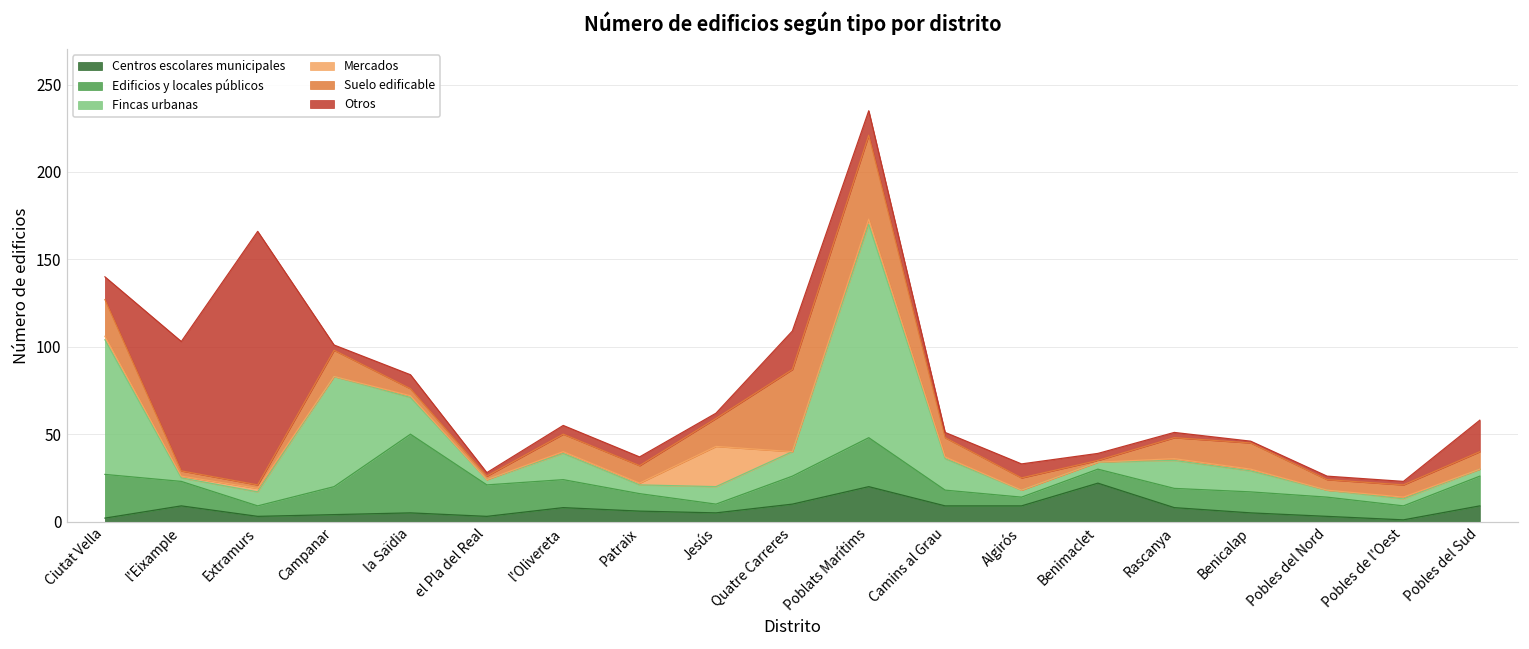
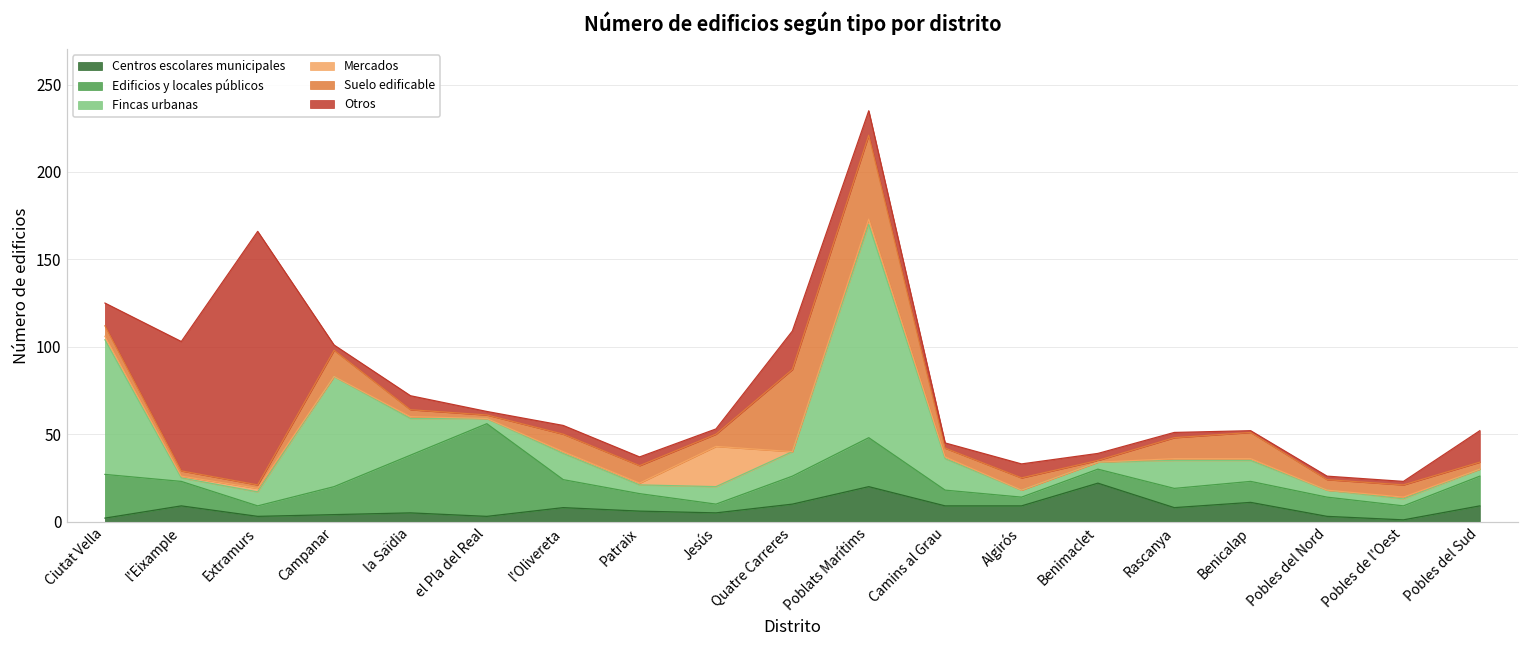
Suelo edificable, Ciutat Vella: 21 -> 6
Edificios y locales públicos, la Saïdia: 45 -> 33
Edificios y locales públicos, el Pla del Real: 18 -> 53
Suelo edificable, Jesús: 16 -> 7
Suelo edificable, Camins al Grau: 11 -> 5
Centros escolares municipales, Benicalap: 5 -> 11
Suelo edificable, Pobles del Sud: 10 -> 4
